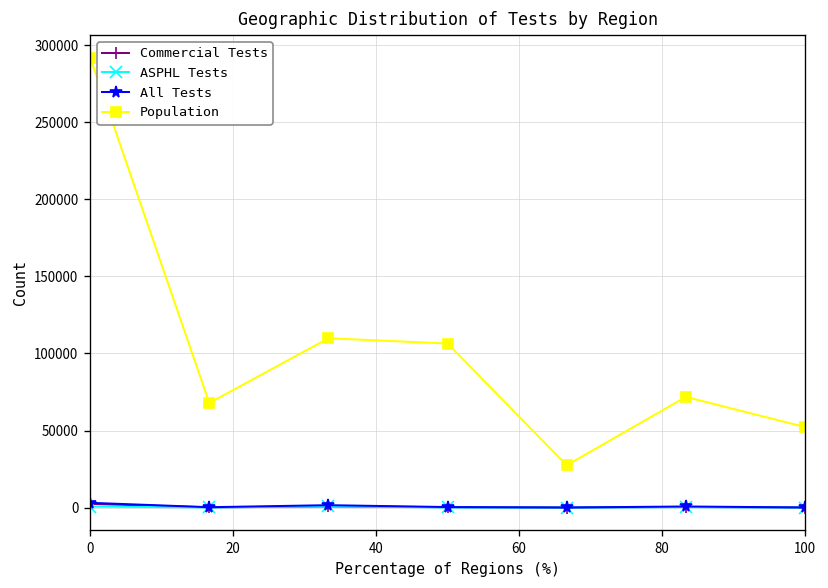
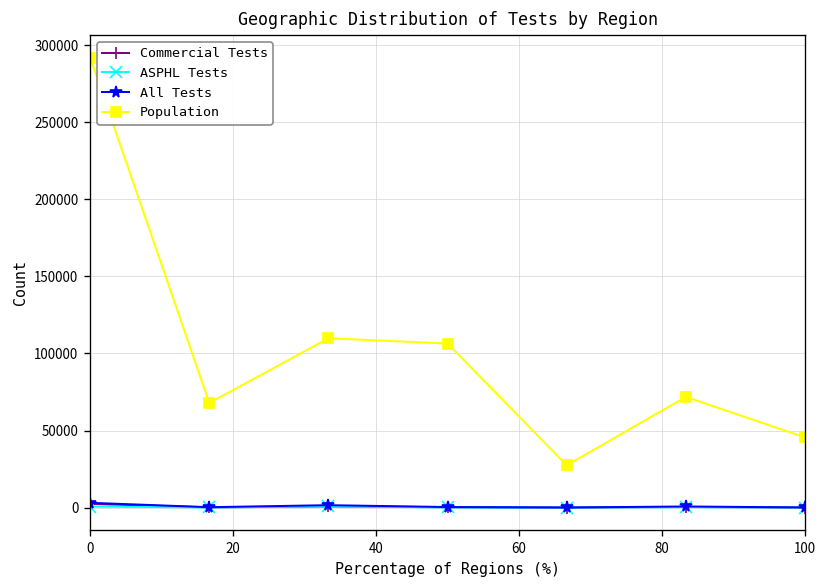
Population, 100: 52000 -> 46000
